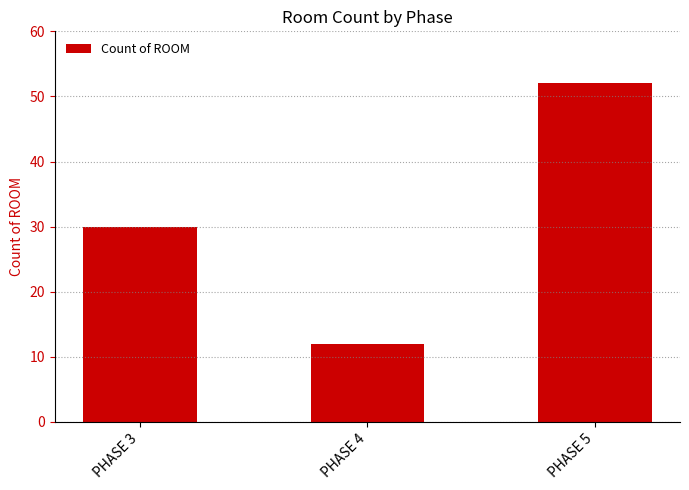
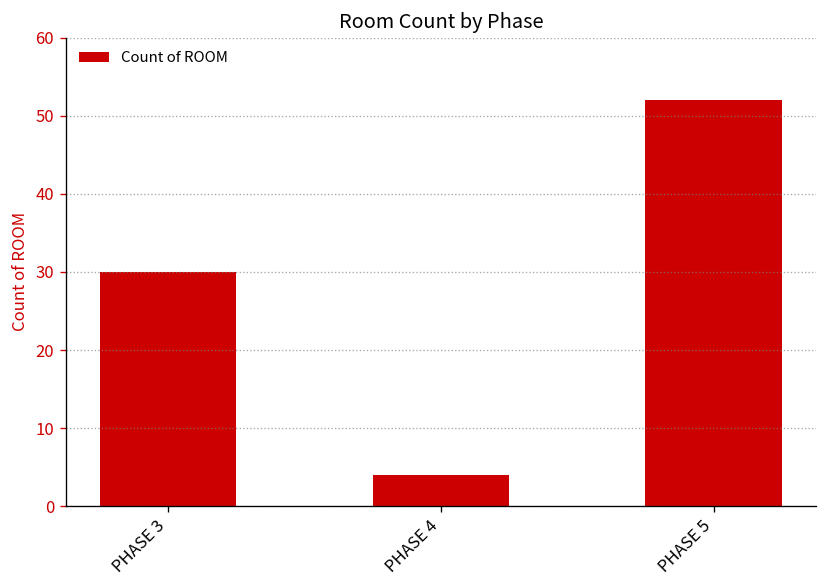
PHASE 4: 12 -> 4
